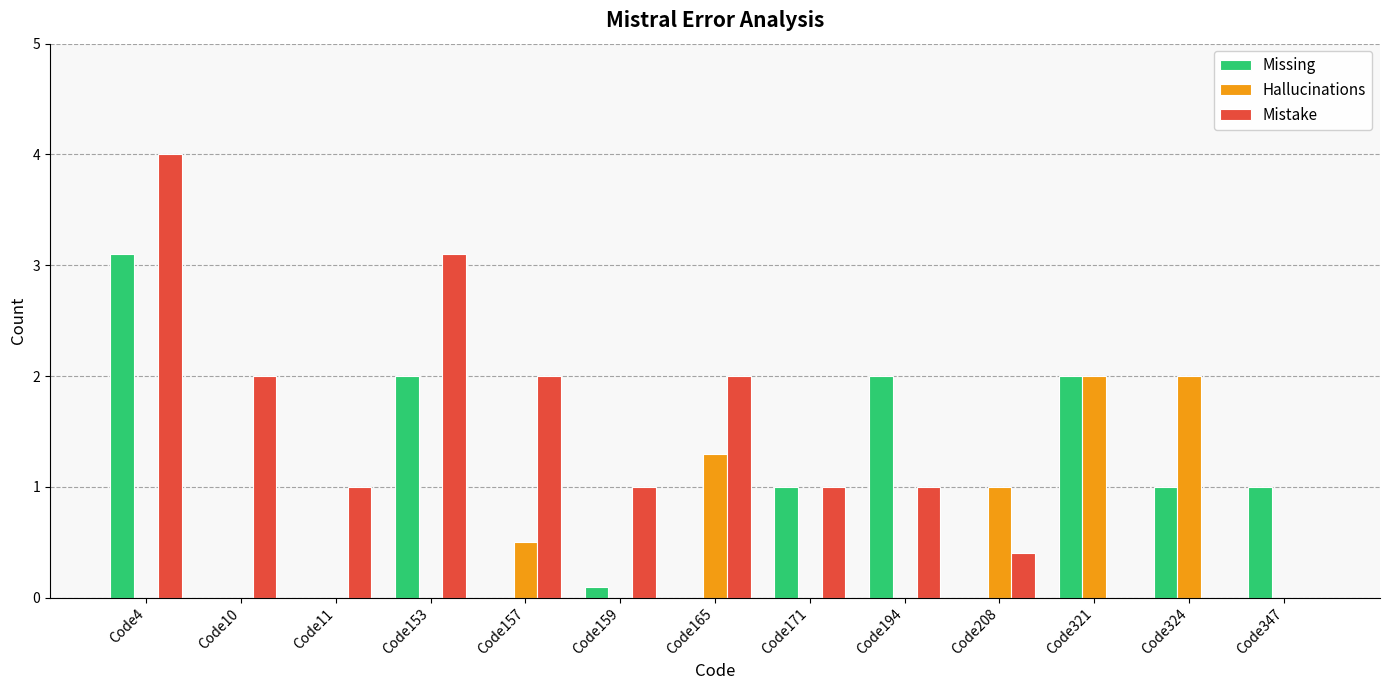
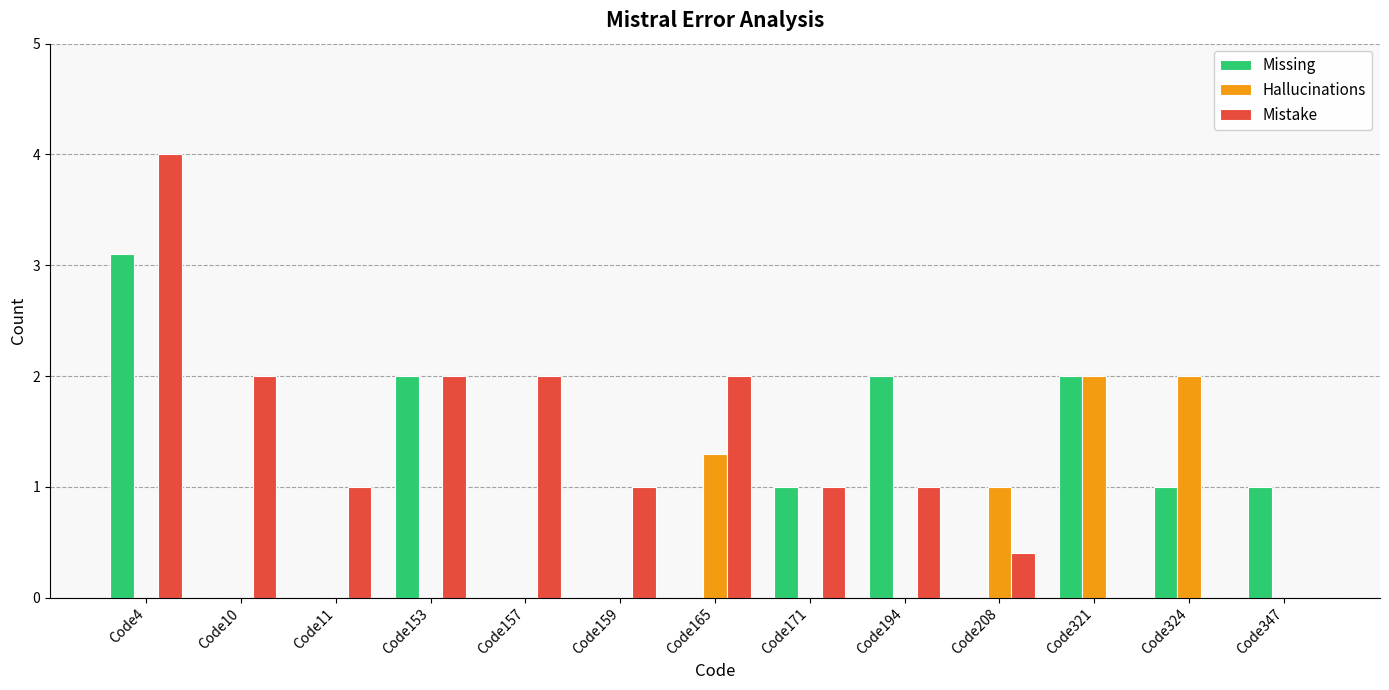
Mistake, Code153: 3.1 -> 2.0
Hallucinations, Code157: 0.5 -> 0.0
Missing, Code159: 0.1 -> 0.0
